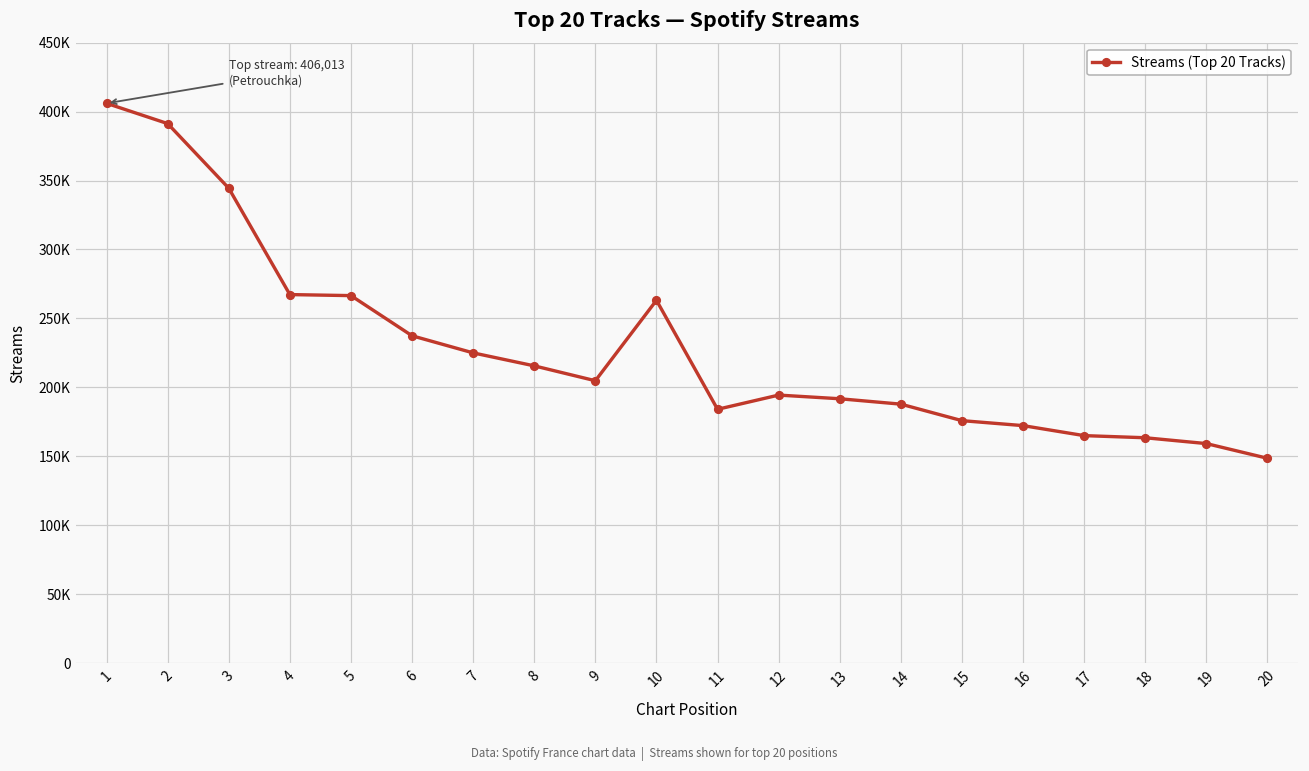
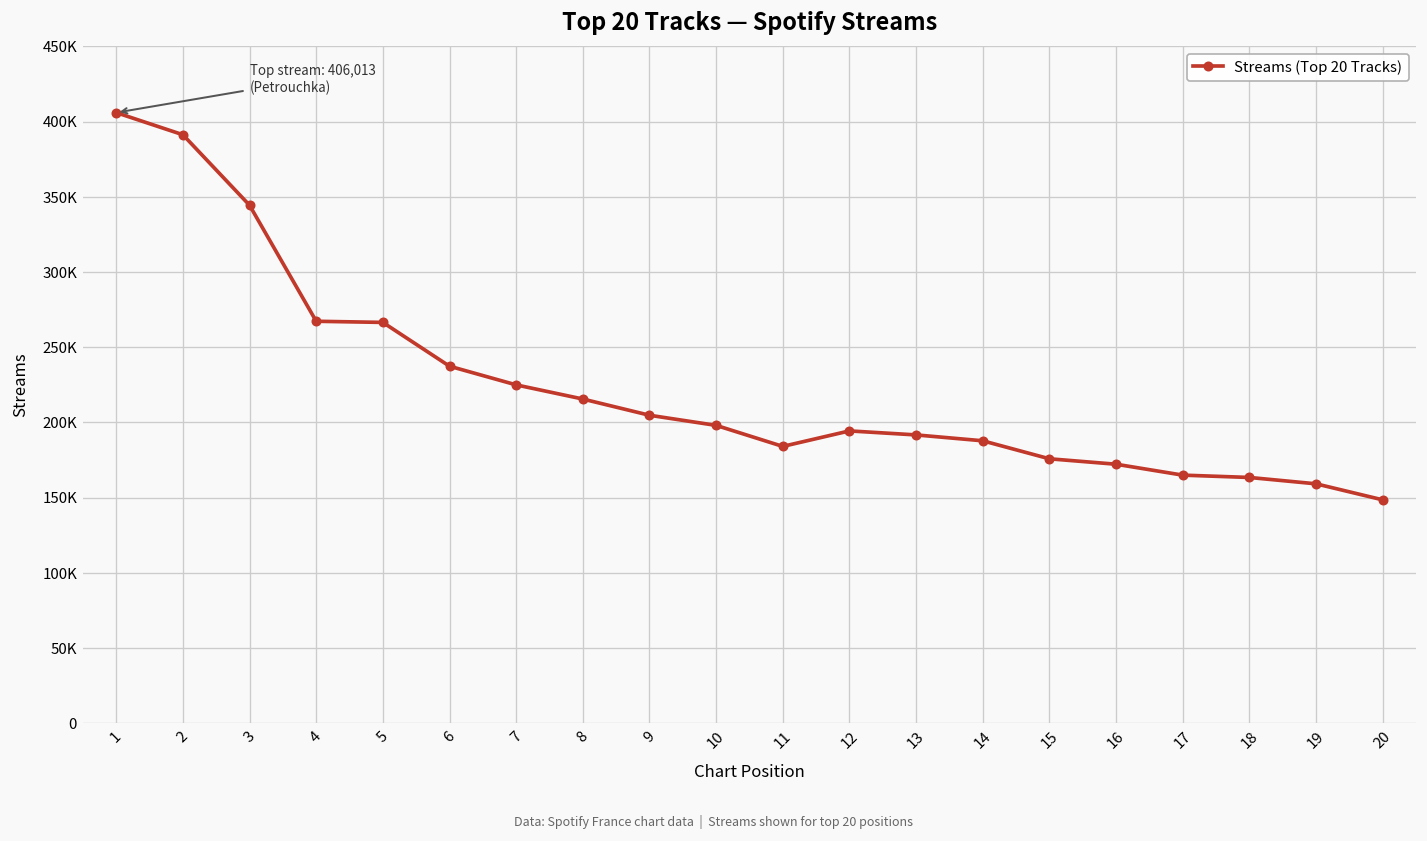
10: 263000 -> 198000
